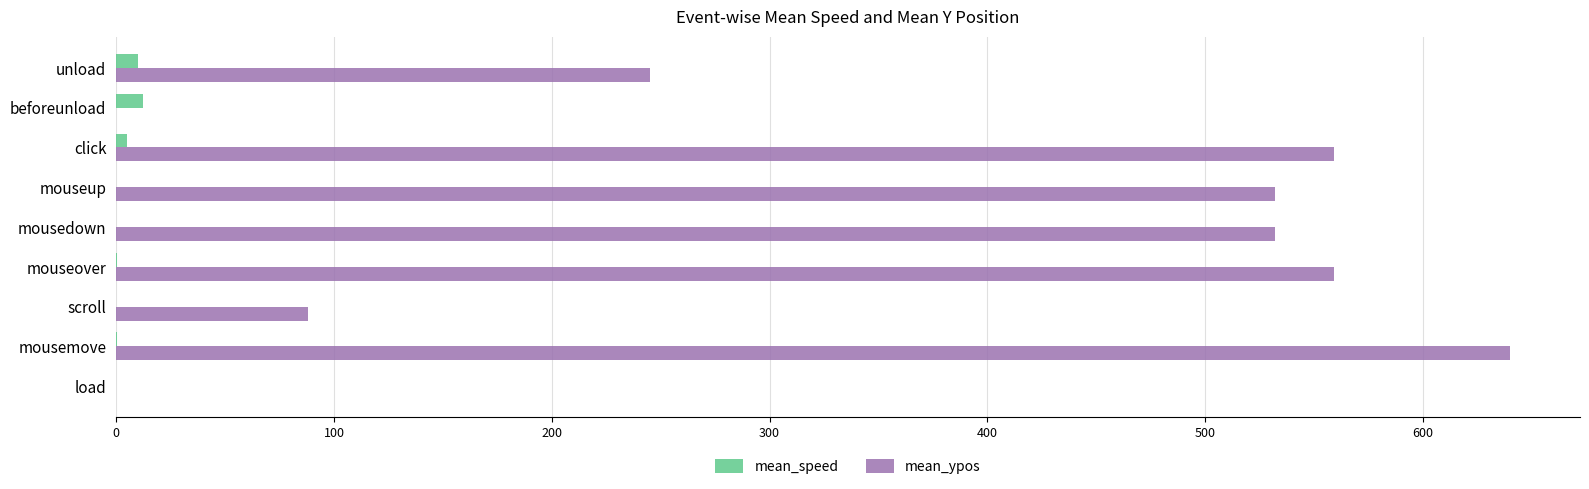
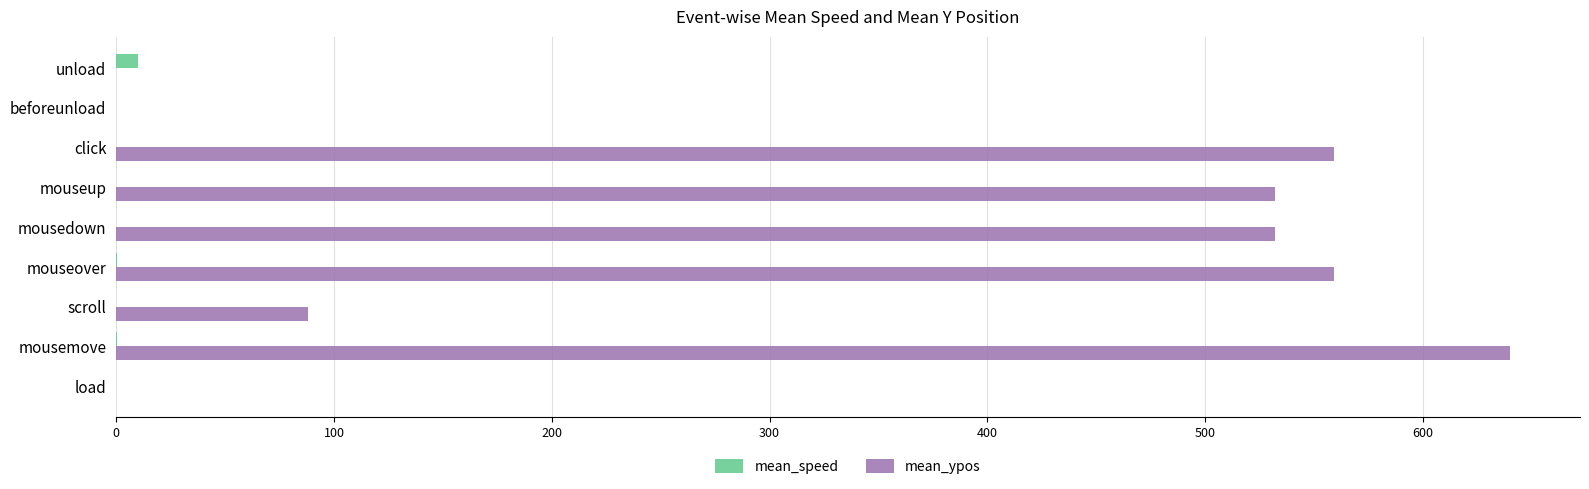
mean_ypos, unload: 245 -> 0
mean_speed, beforeunload: 12 -> 0
mean_speed, click: 5 -> 0
